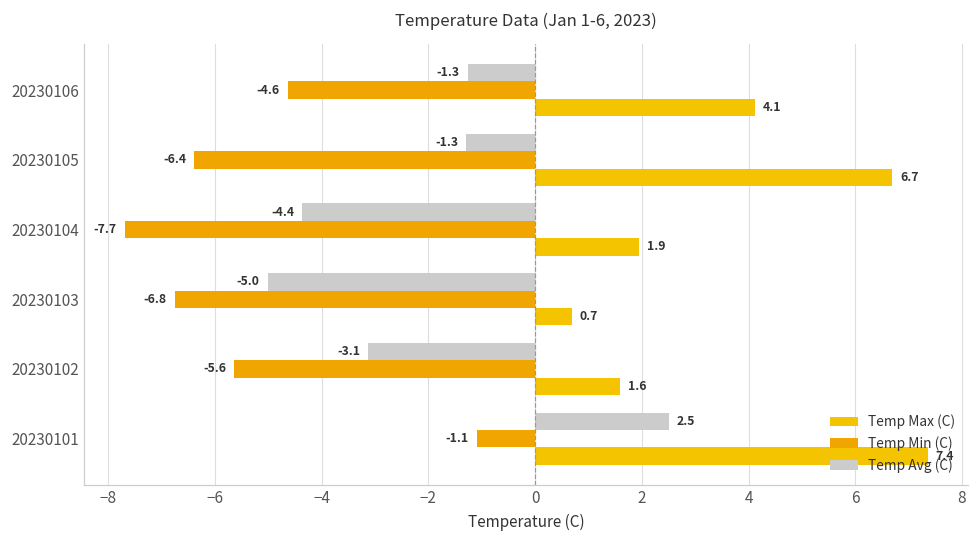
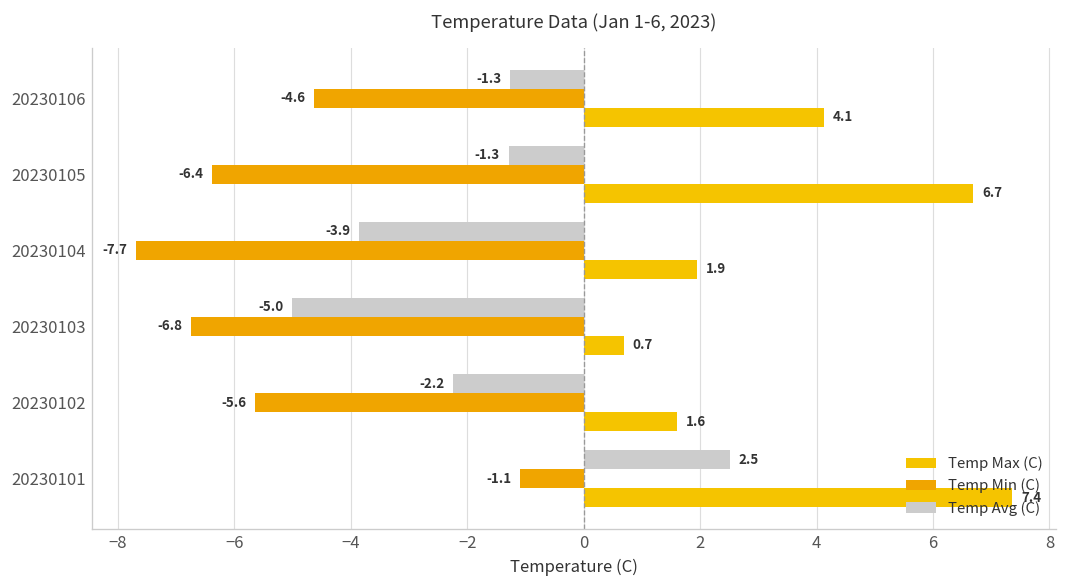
Temp Avg (C), 20230104: -4.4 -> -3.9
Temp Avg (C), 20230102: -3.1 -> -2.2
